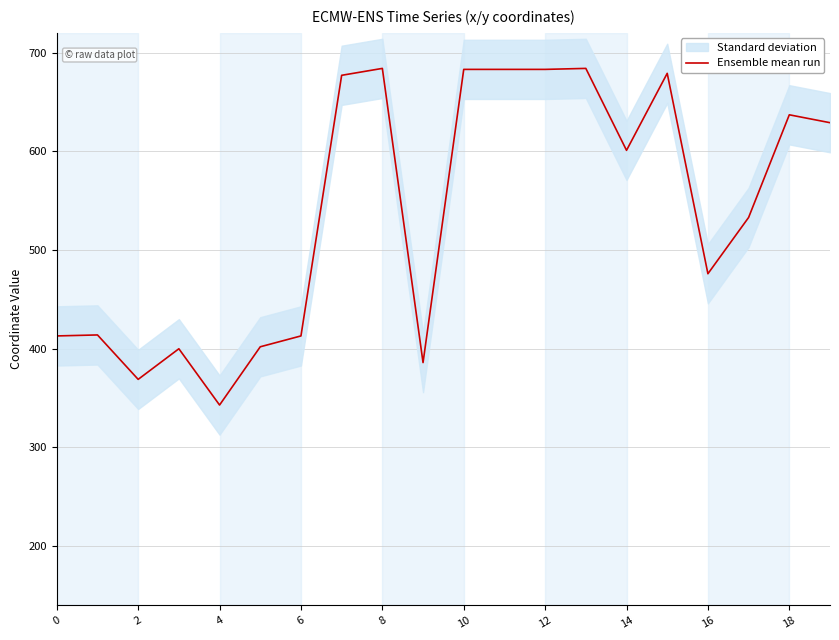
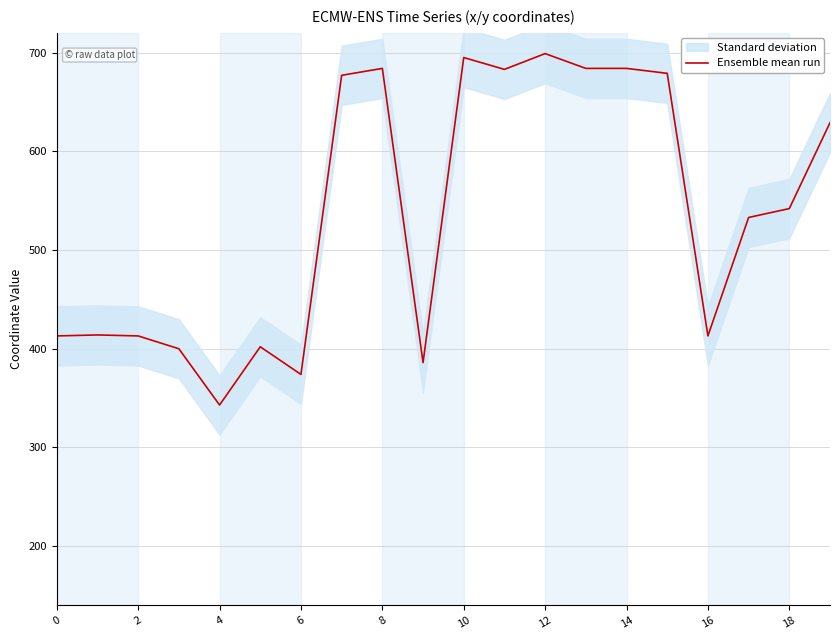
Ensemble mean run, 2: 370 -> 410
Ensemble mean run, 6: 410 -> 370
Ensemble mean run, 10: 680 -> 700
Ensemble mean run, 12: 680 -> 700
Ensemble mean run, 14: 600 -> 680
Ensemble mean run, 16: 480 -> 410
Ensemble mean run, 18: 640 -> 540
